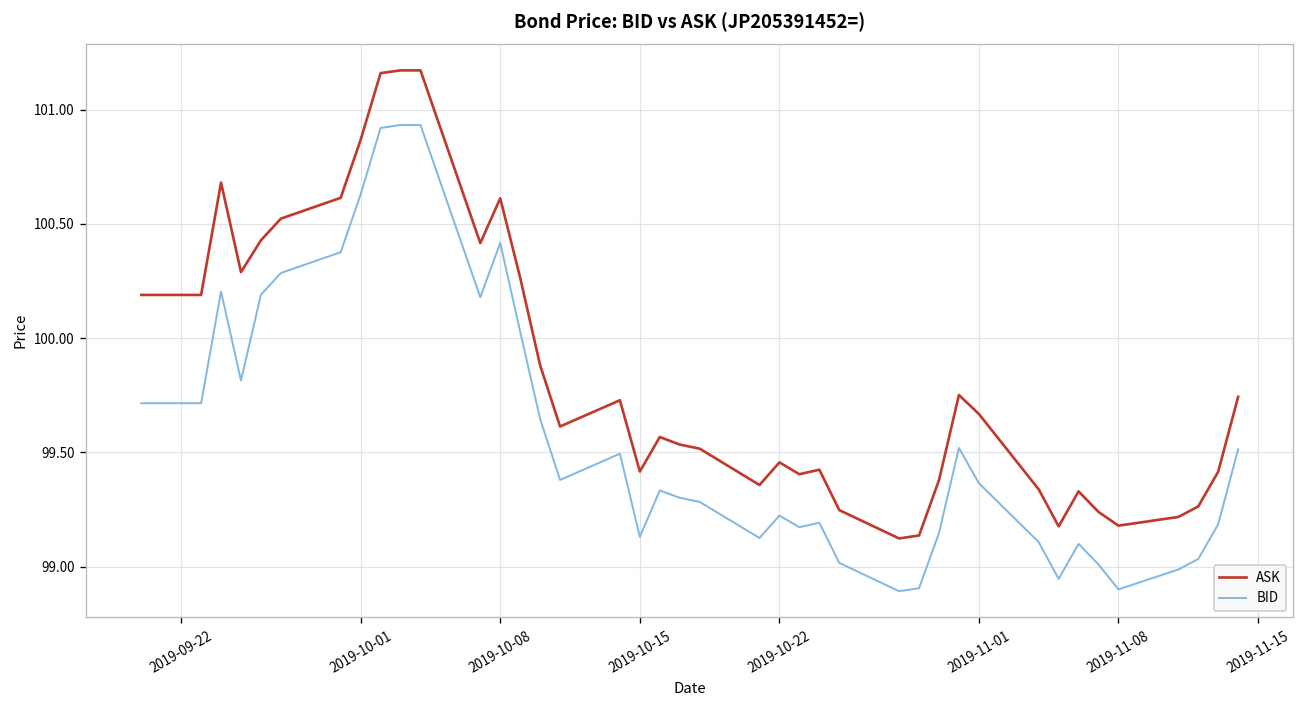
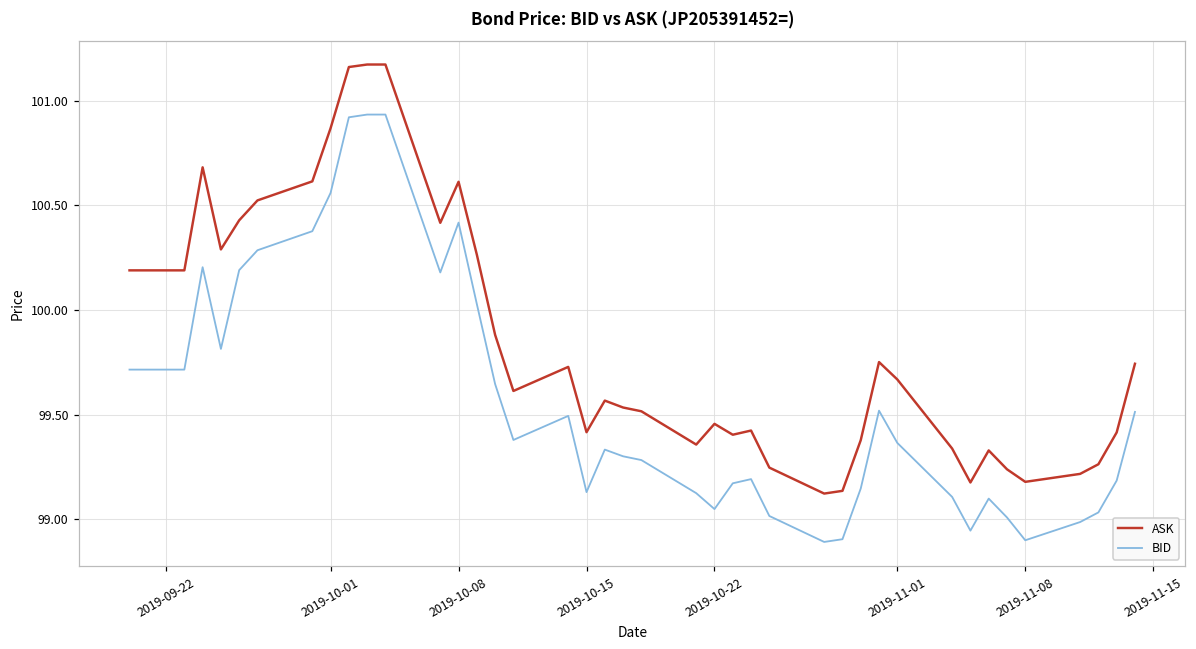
BID, 2019-10-01: 100.63 -> 100.56
BID, 2019-10-22: 99.22 -> 99.05
